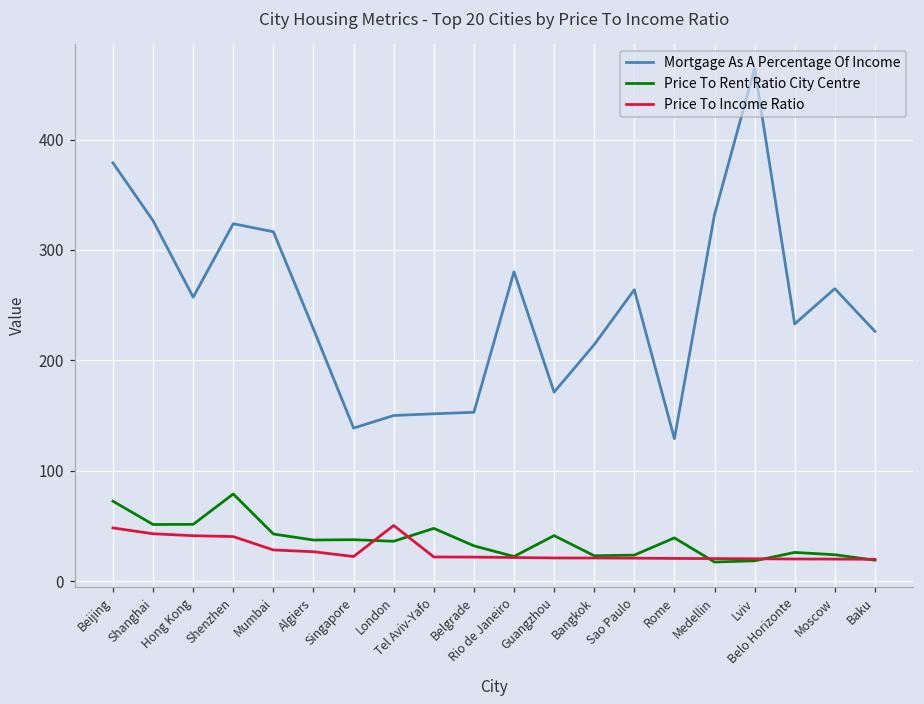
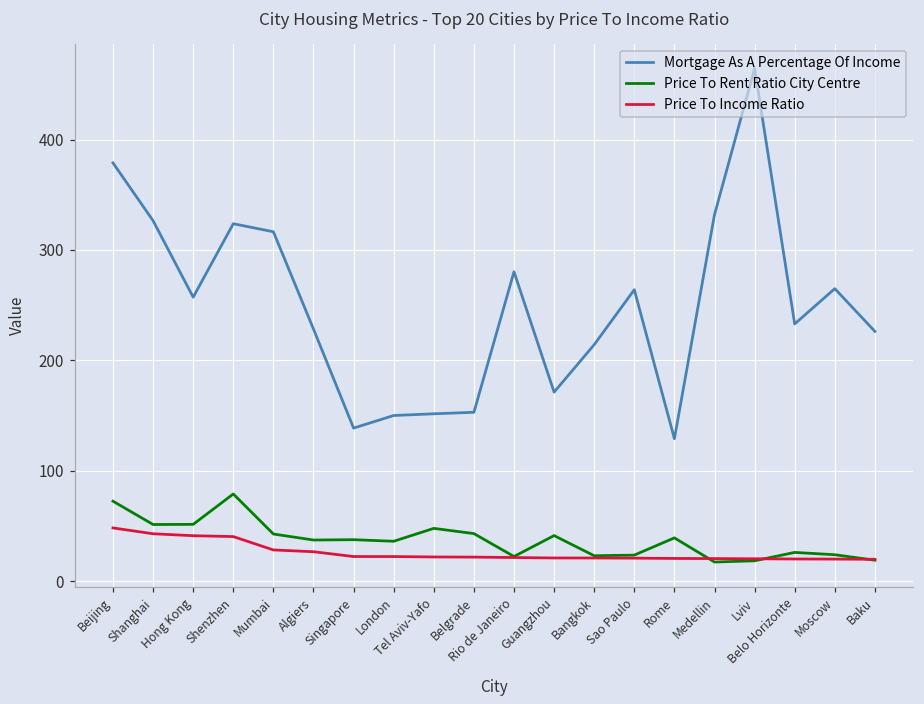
Price To Income Ratio, London: 50 -> 22
Price To Rent Ratio City Centre, Belgrade: 32 -> 43
